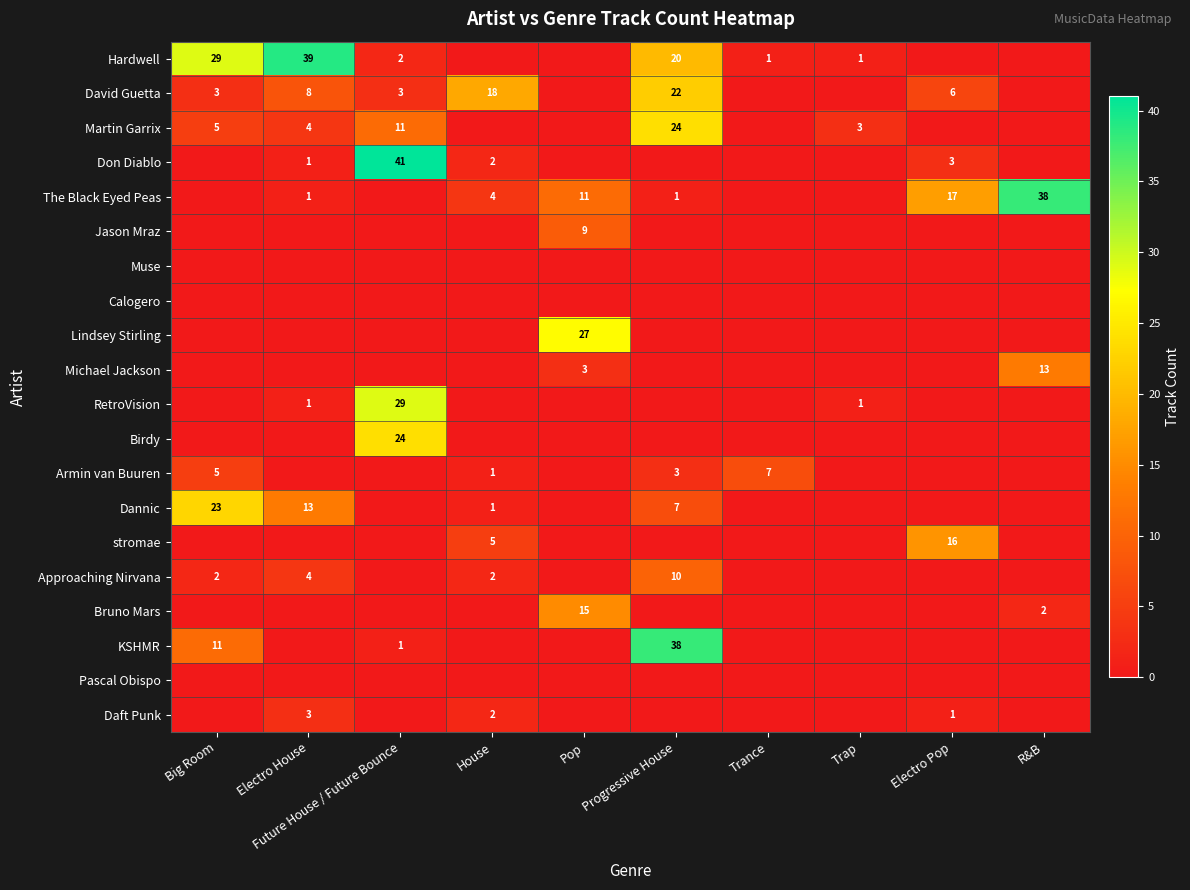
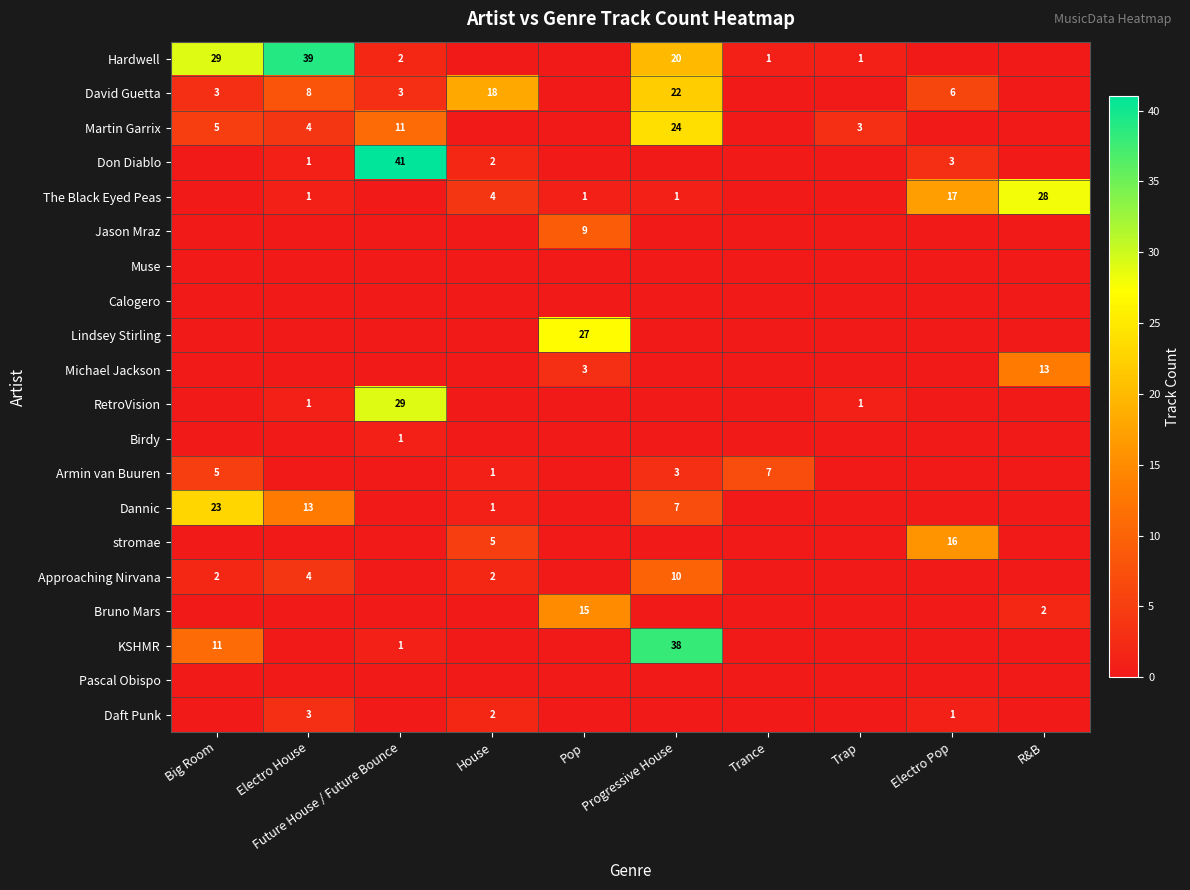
The Black Eyed Peas, Pop: 11 -> 1
The Black Eyed Peas, R&B: 38 -> 28
Birdy, Future House / Future Bounce: 24 -> 1
